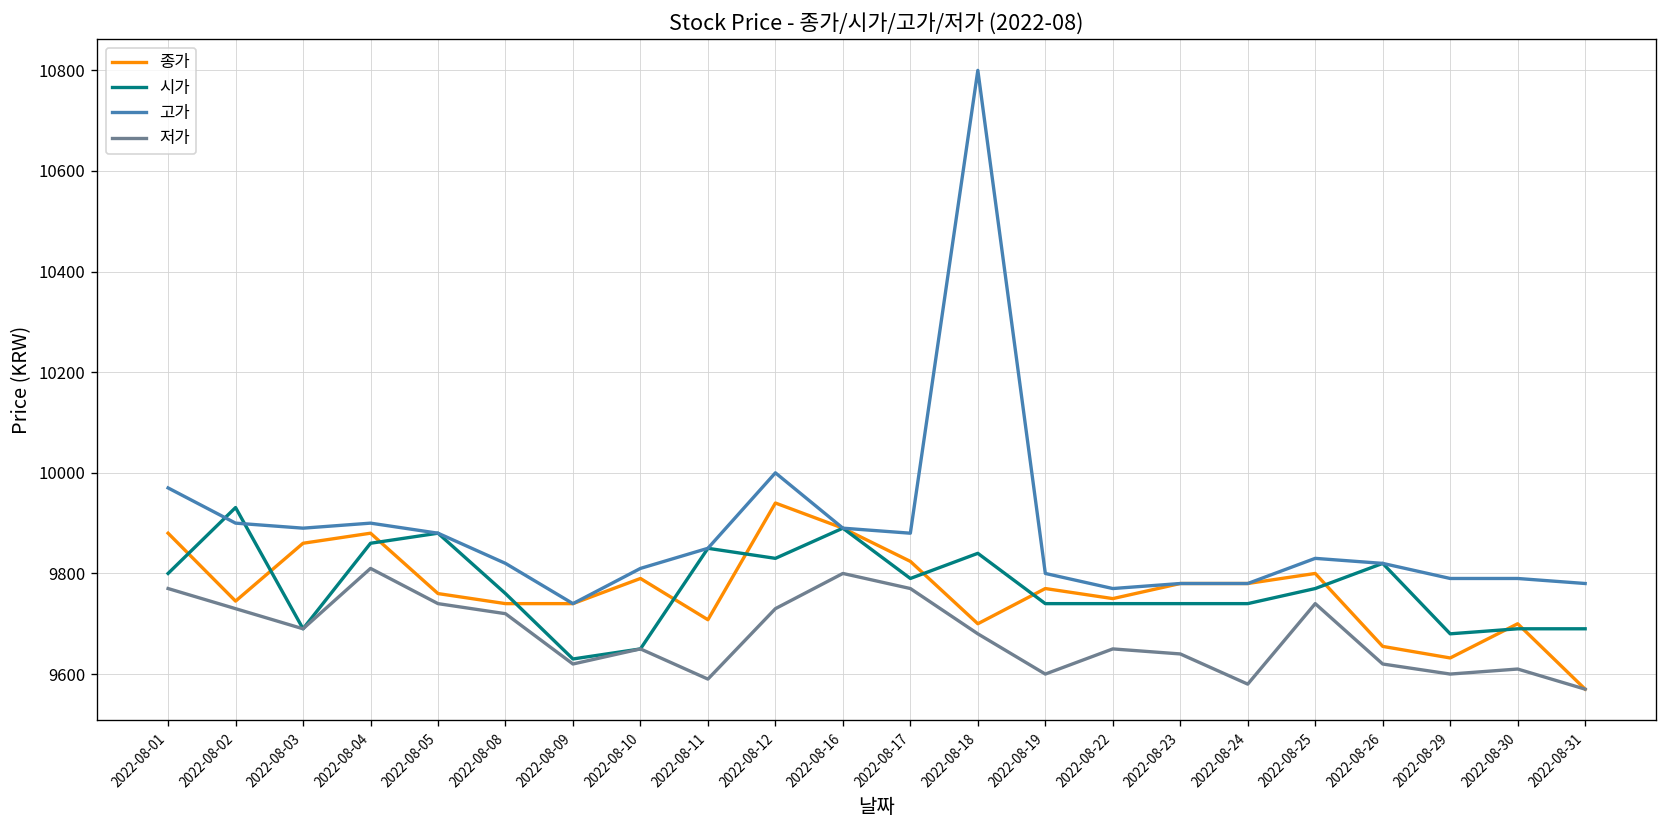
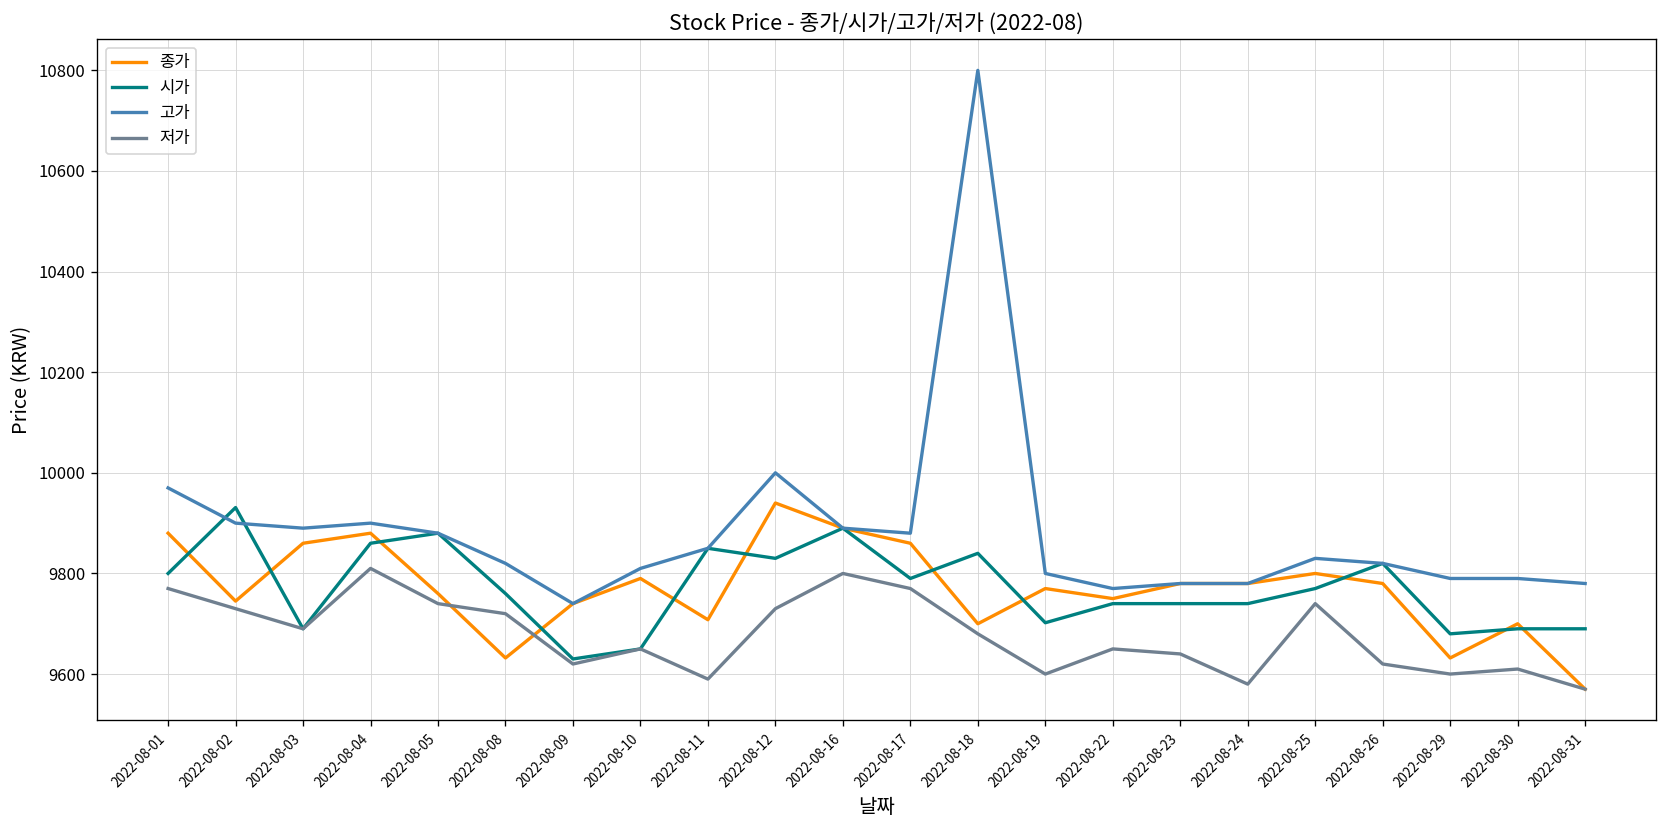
종가, 2022-08-08: 9740 -> 9630
종가, 2022-08-17: 9820 -> 9860
시가, 2022-08-19: 9740 -> 9700
종가, 2022-08-26: 9660 -> 9780
